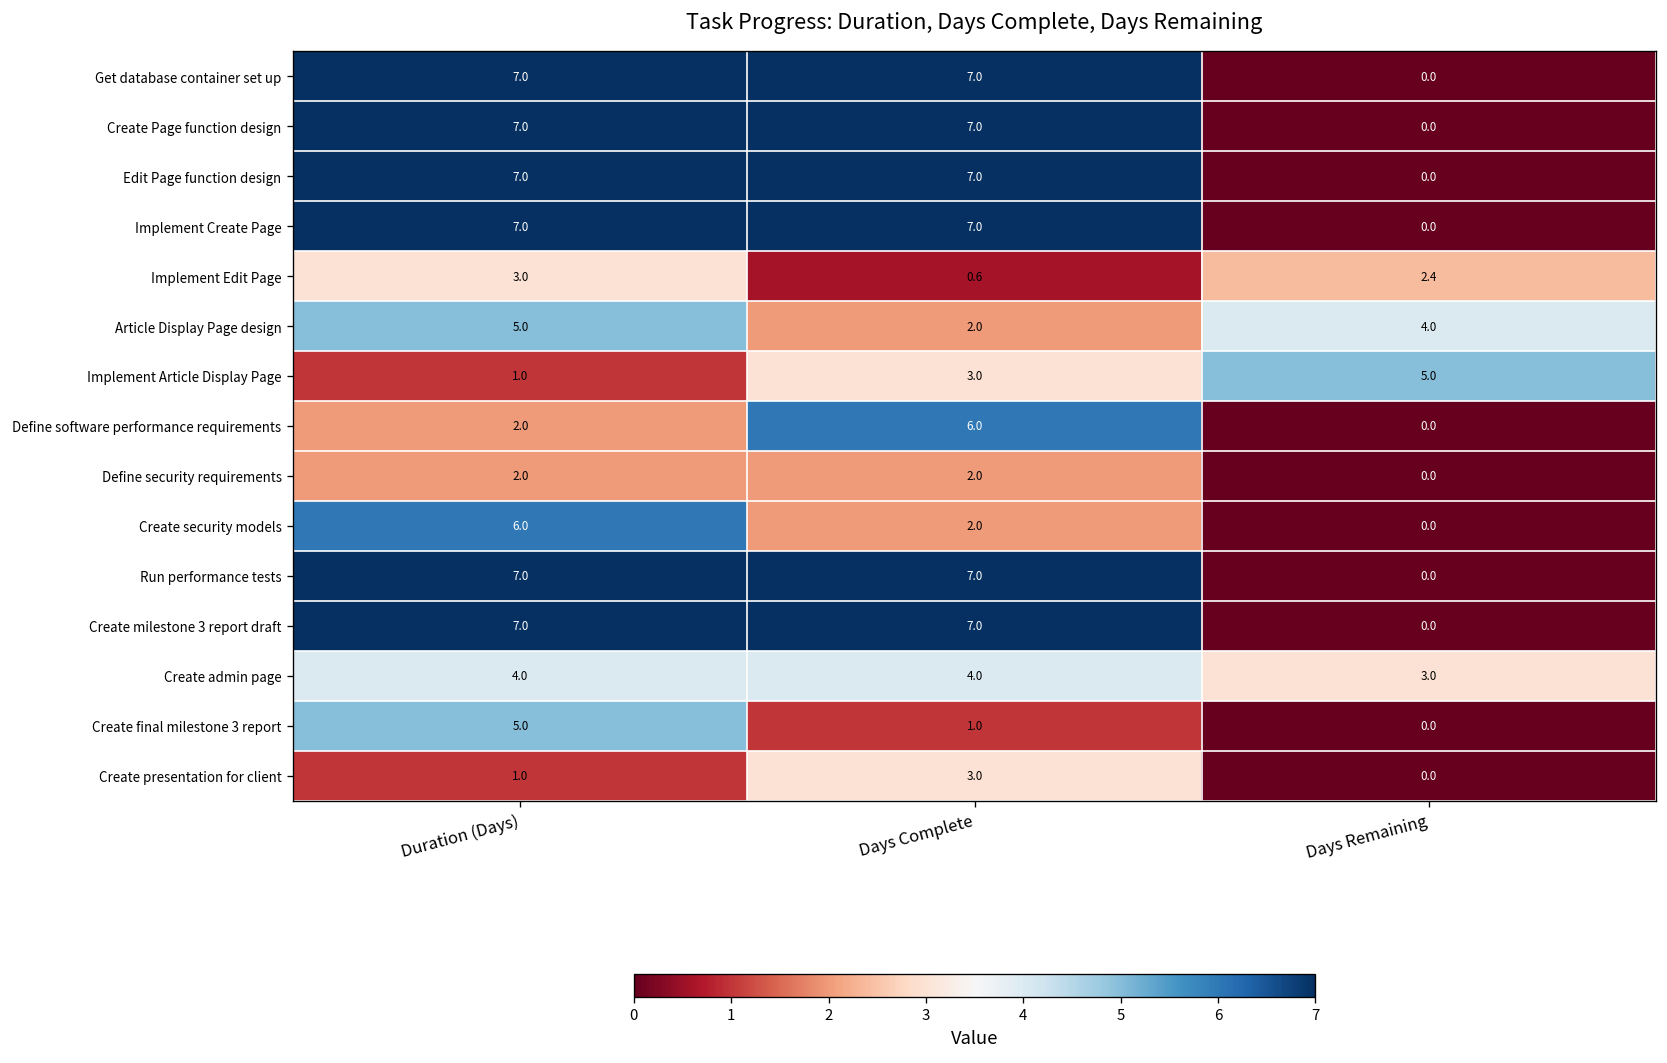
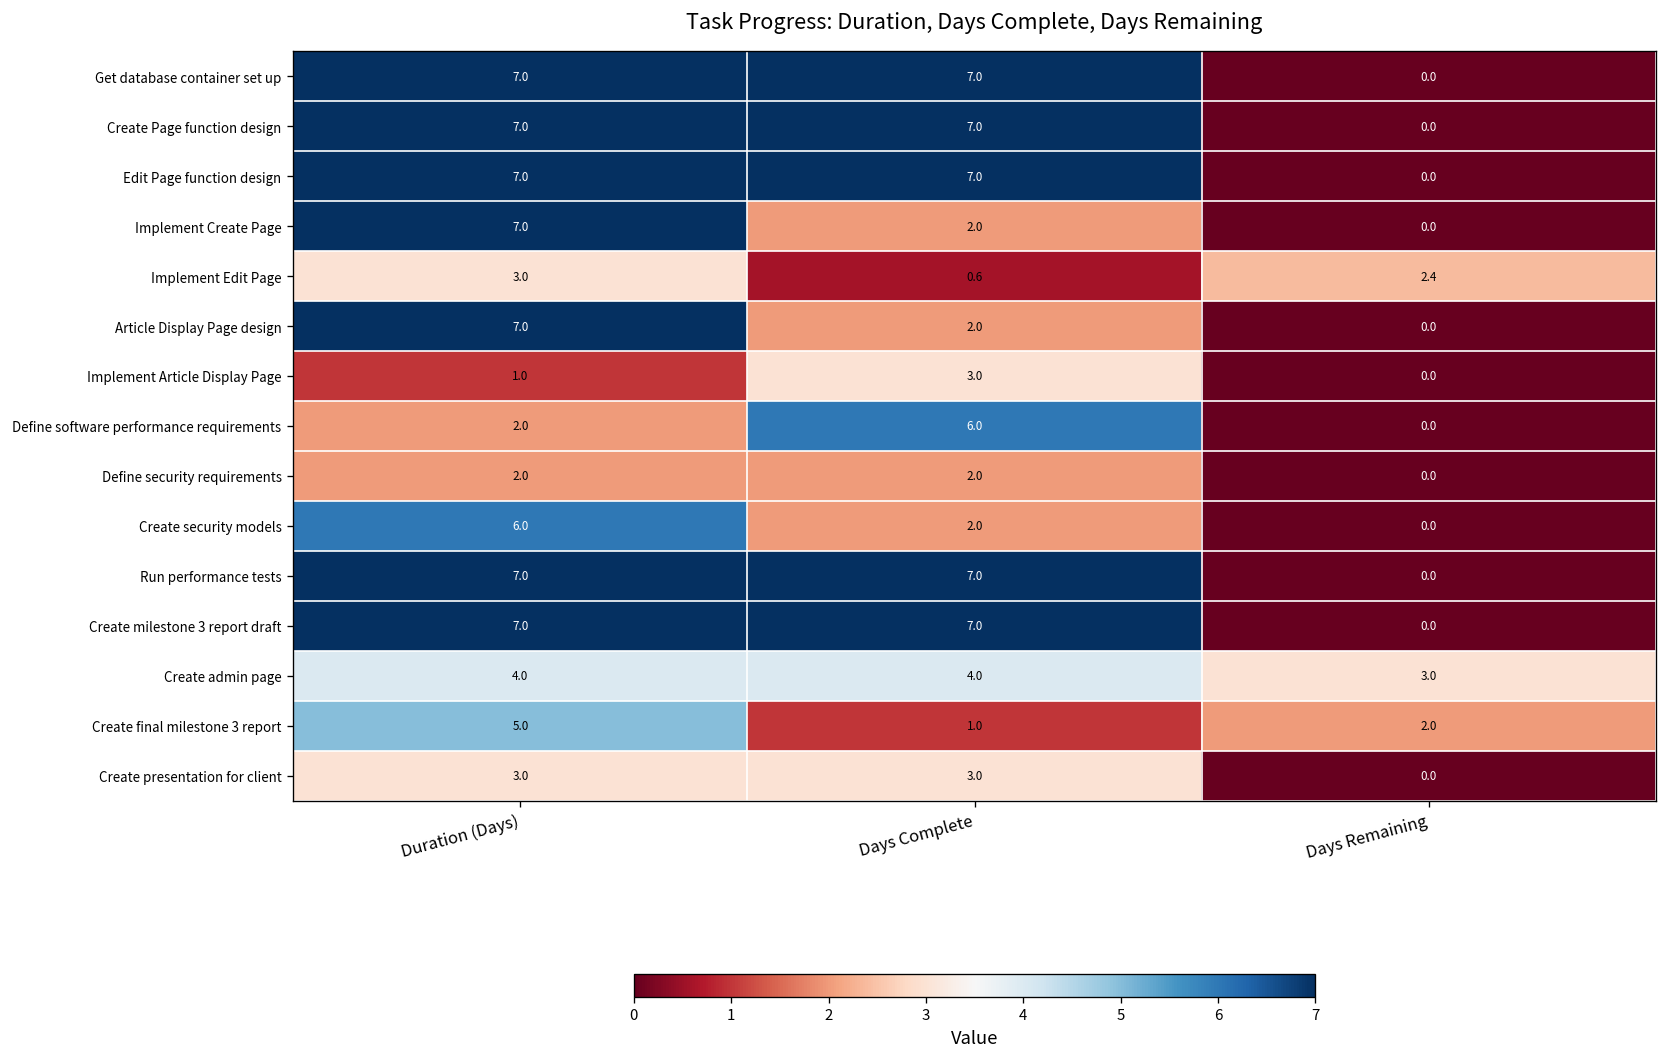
Implement Create Page, Days Complete: 7.0 -> 2.0
Article Display Page design, Duration (Days): 5.0 -> 7.0
Article Display Page design, Days Remaining: 4.0 -> 0.0
Implement Article Display Page, Days Remaining: 5.0 -> 0.0
Create final milestone 3 report, Days Remaining: 0.0 -> 2.0
Create presentation for client, Duration (Days): 1.0 -> 3.0
